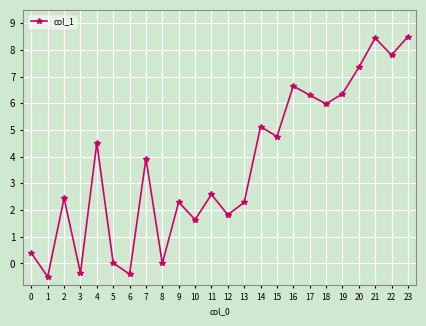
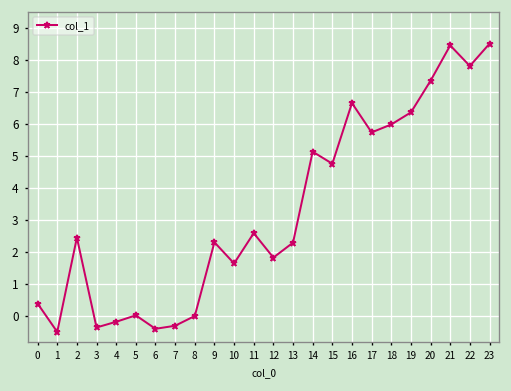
4: 4.5 -> -0.2
7: 3.9 -> -0.3
17: 6.3 -> 5.7
